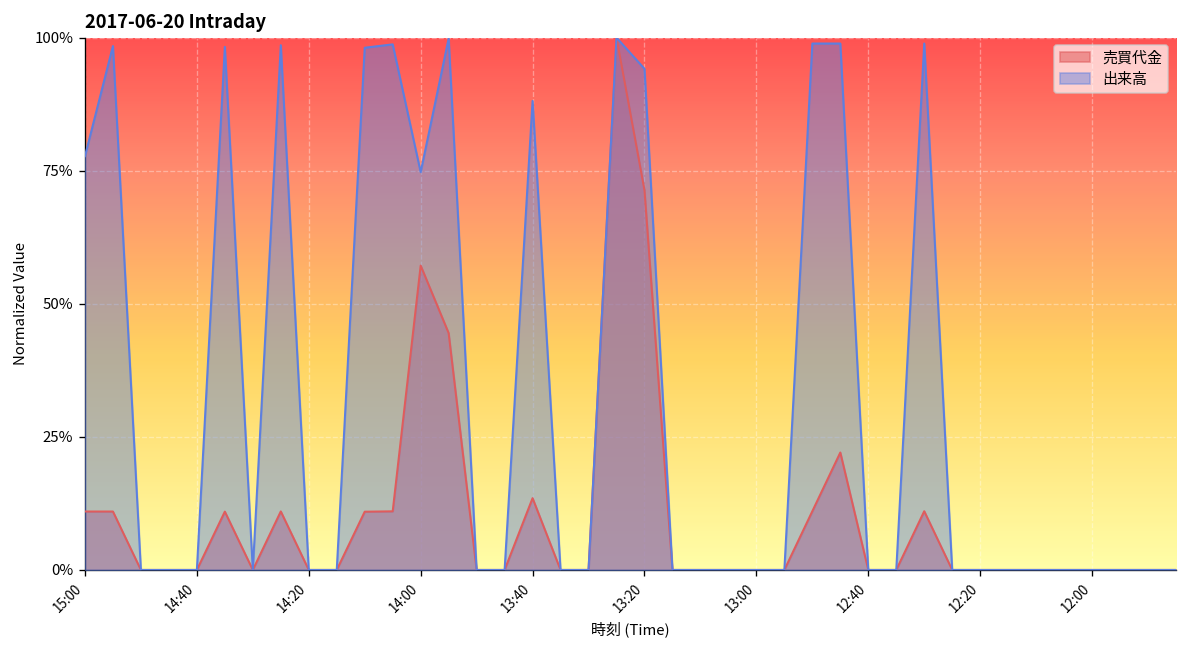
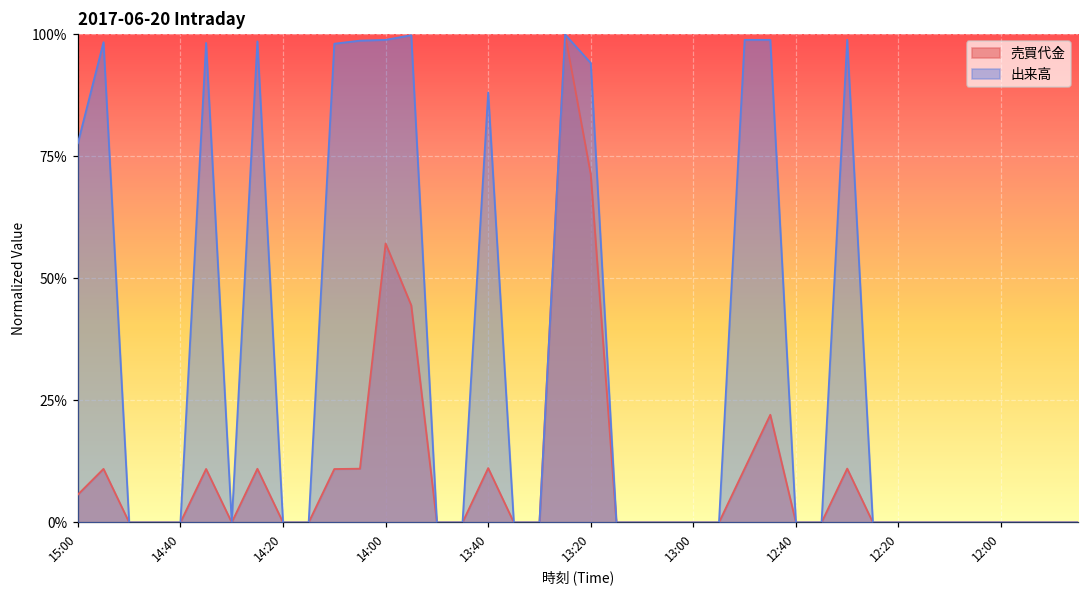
売買代金, 15:00: 11% -> 6%
出来高, 14:00: 75% -> 99%
売買代金, 13:40: 13% -> 11%
